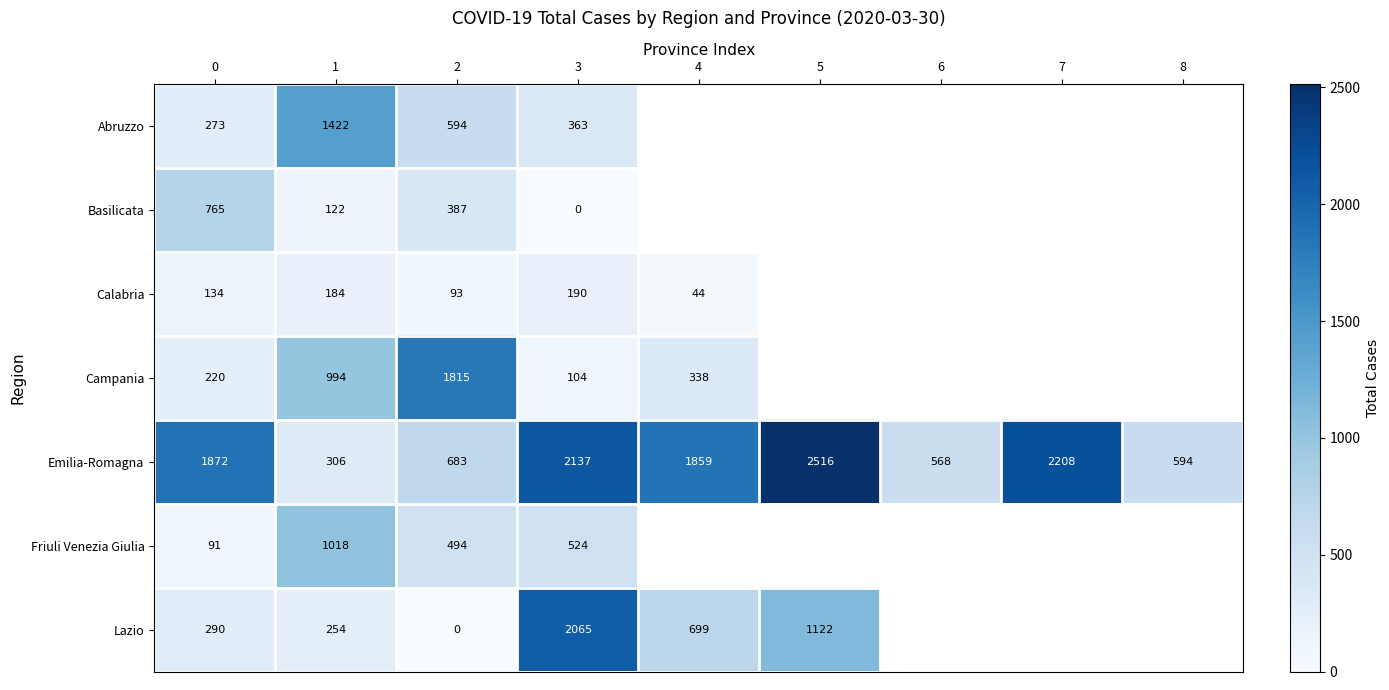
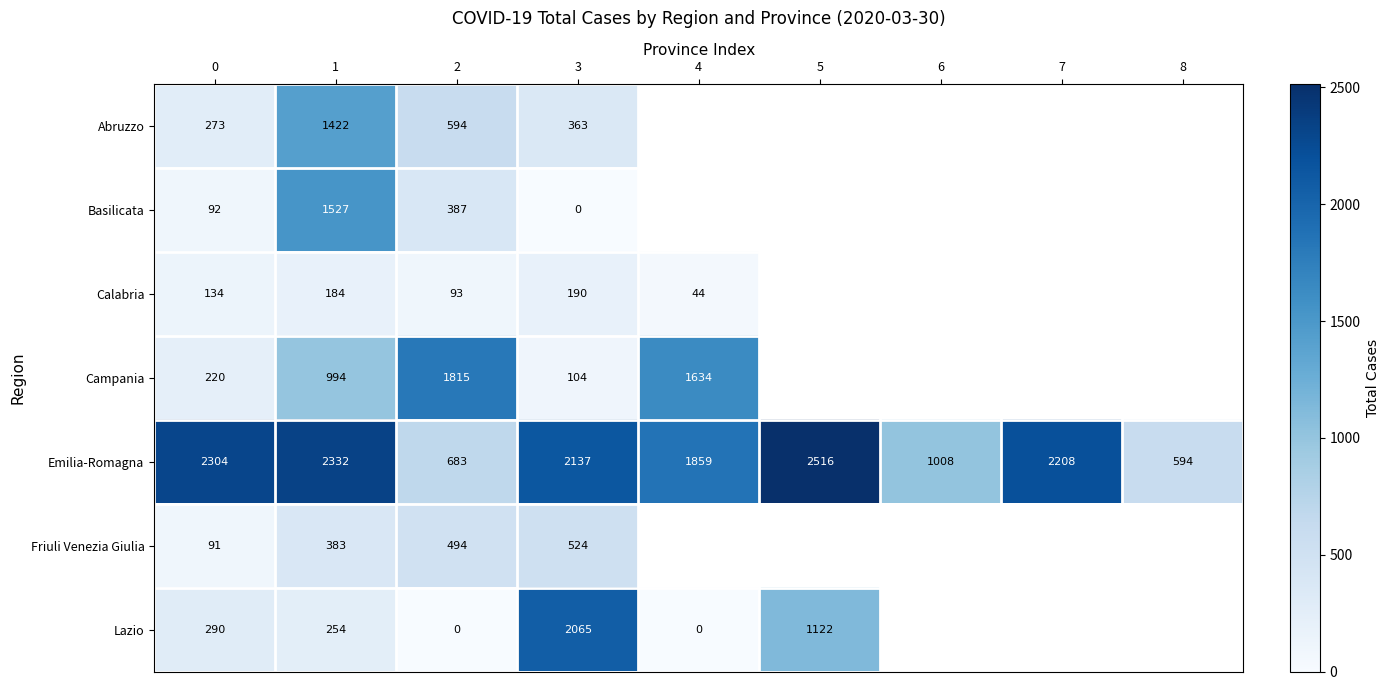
Basilicata, 0: 765 -> 92
Basilicata, 1: 122 -> 1527
Campania, 4: 338 -> 1634
Emilia-Romagna, 0: 1872 -> 2304
Emilia-Romagna, 1: 306 -> 2332
Emilia-Romagna, 6: 568 -> 1008
Friuli Venezia Giulia, 1: 1018 -> 383
Lazio, 4: 699 -> 0
